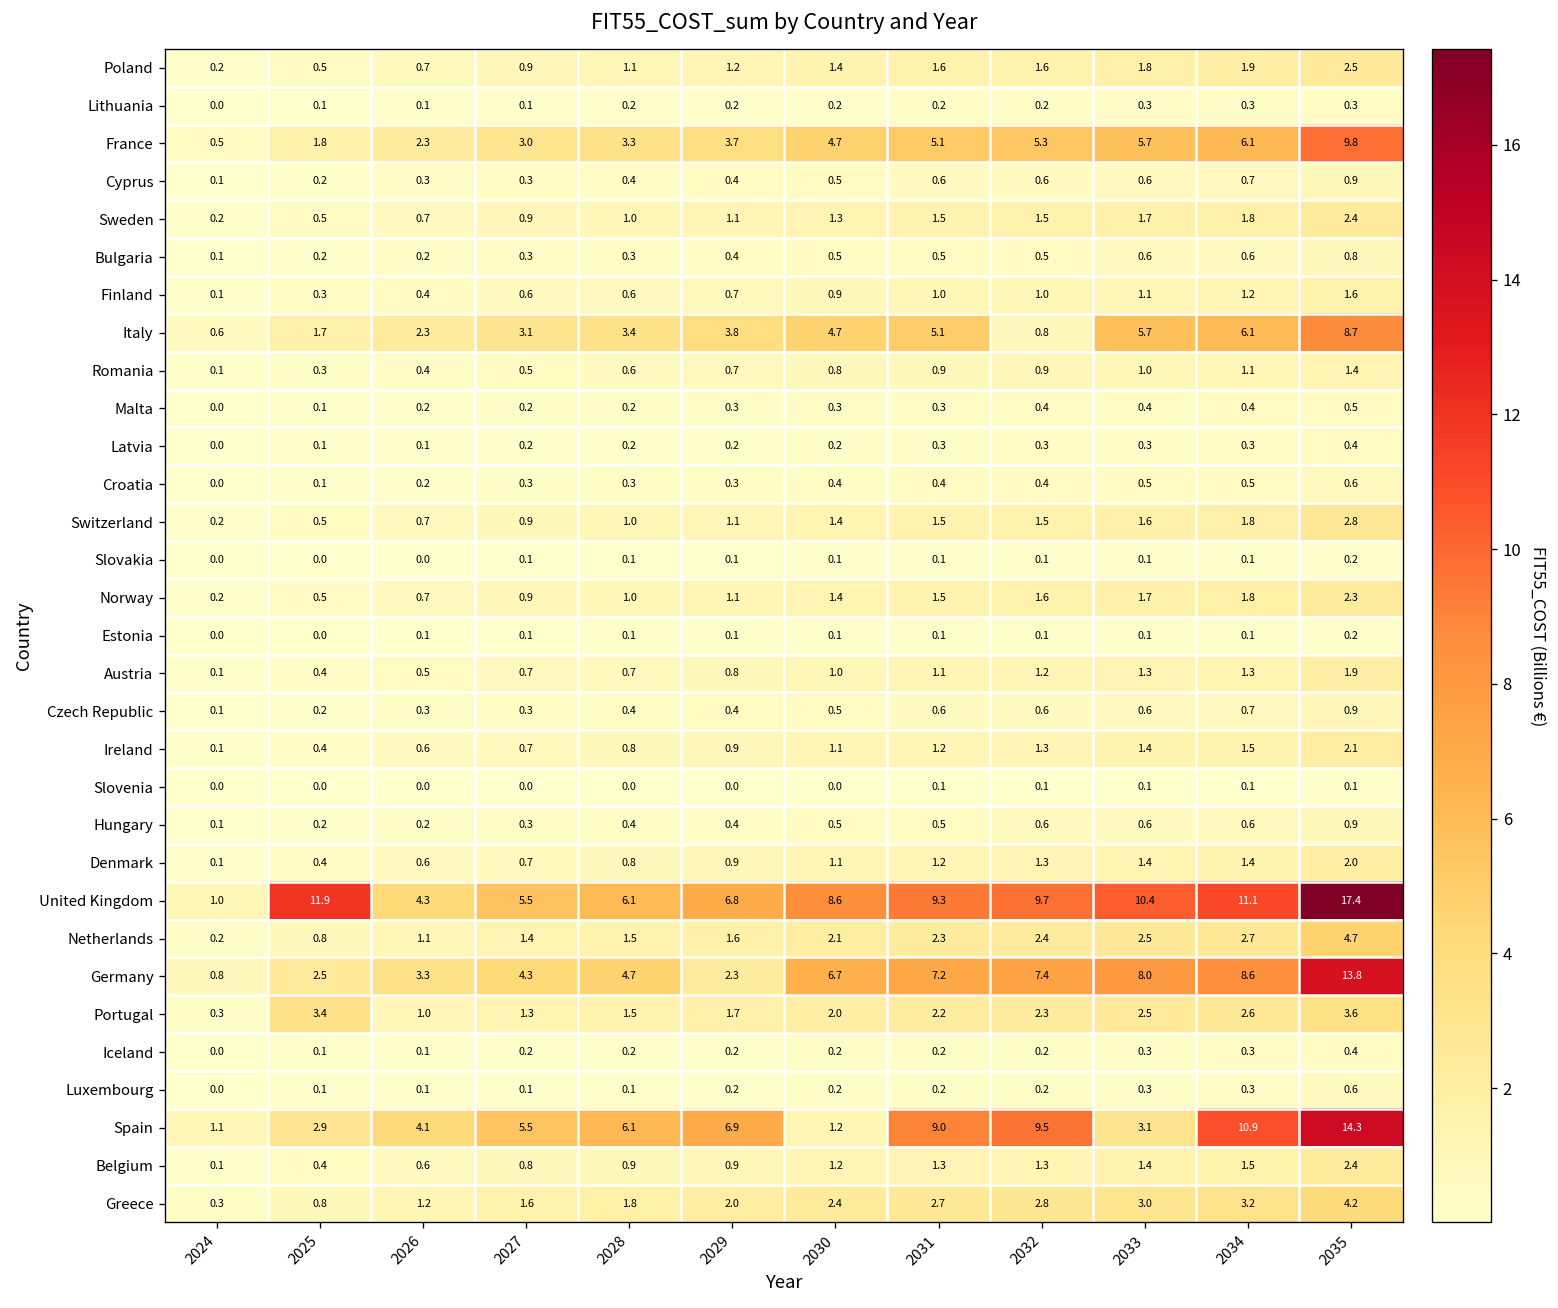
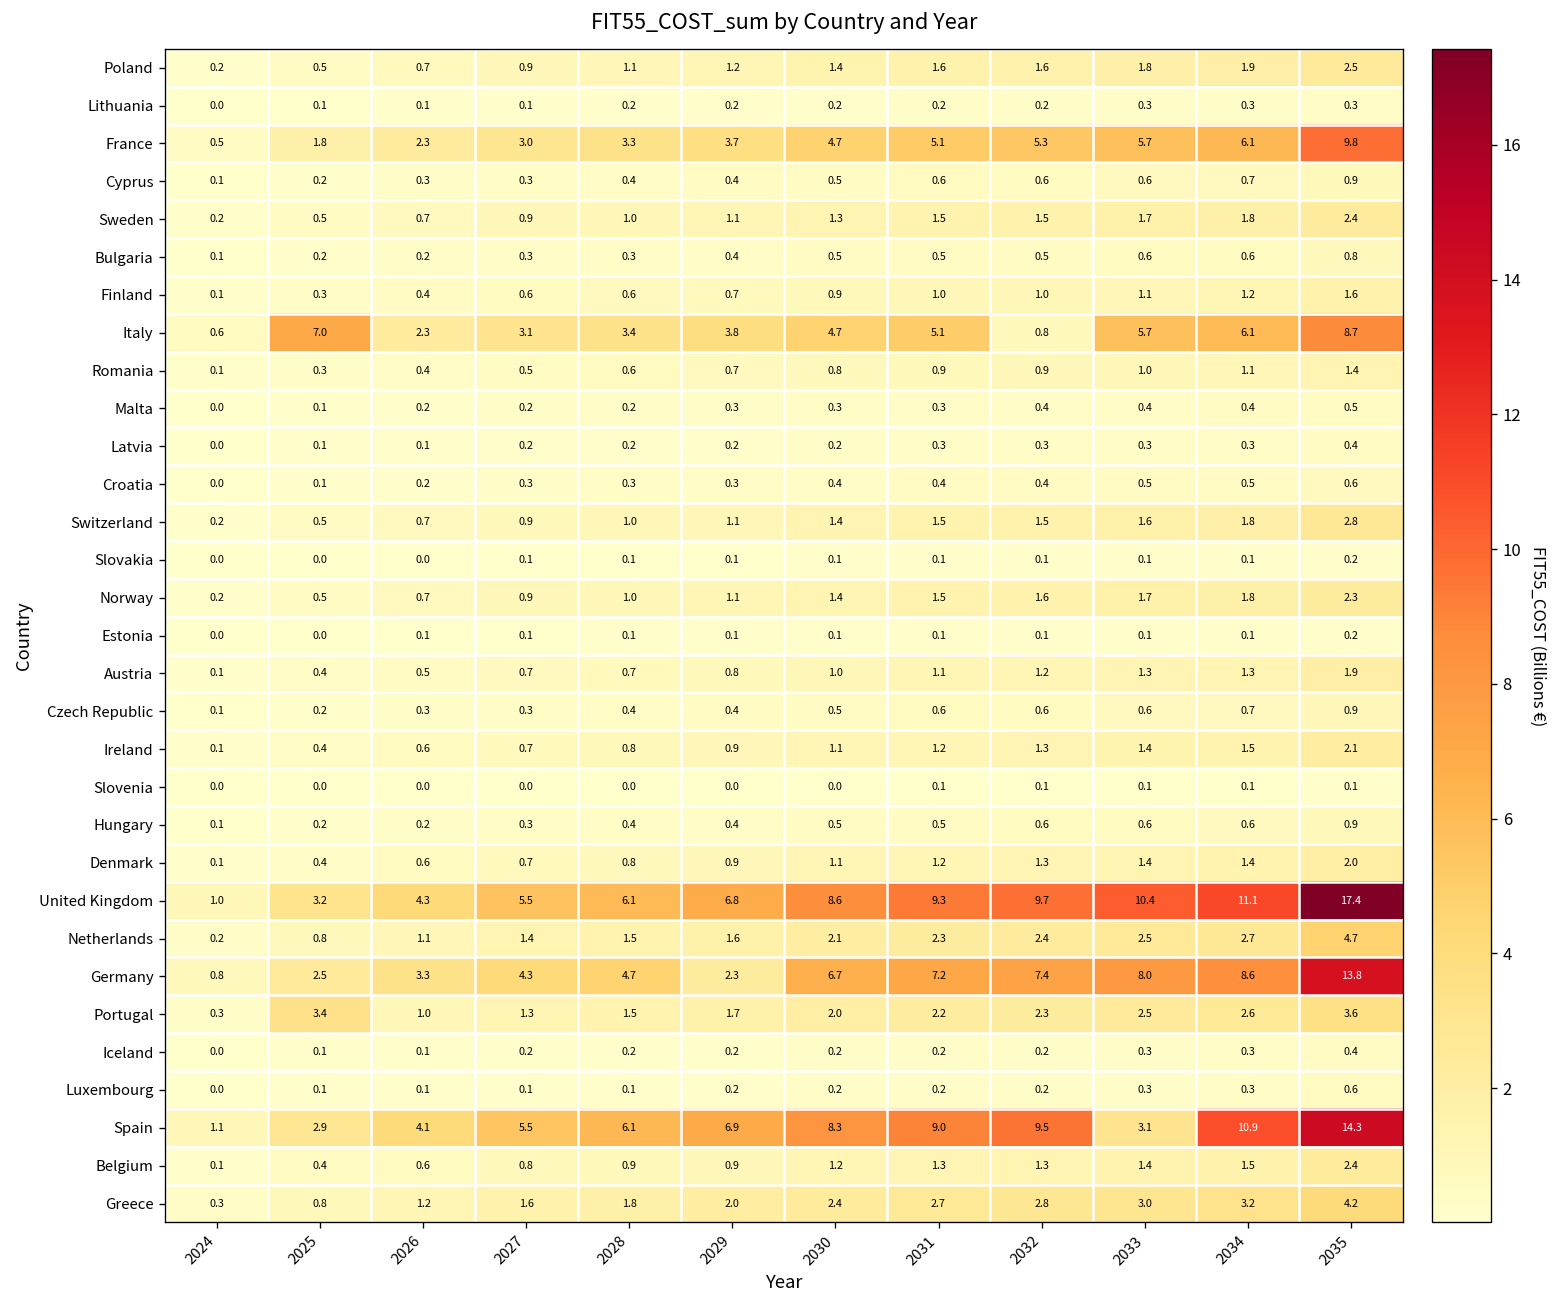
Italy, 2025: 1.7 -> 7.0
United Kingdom, 2025: 11.9 -> 3.2
Spain, 2030: 1.2 -> 8.3
